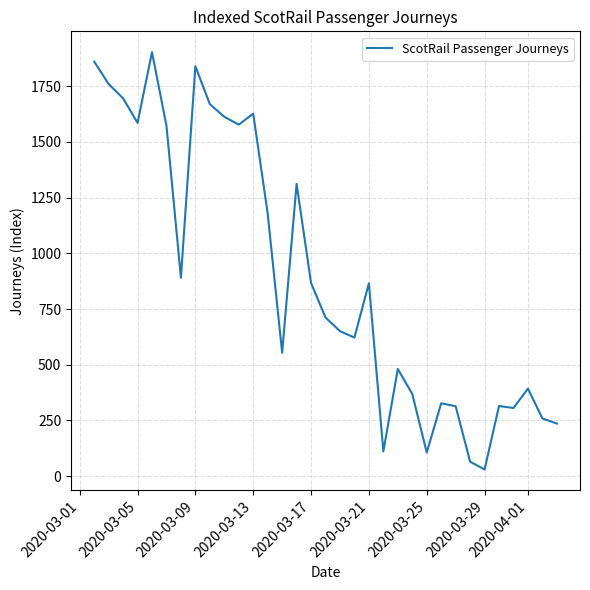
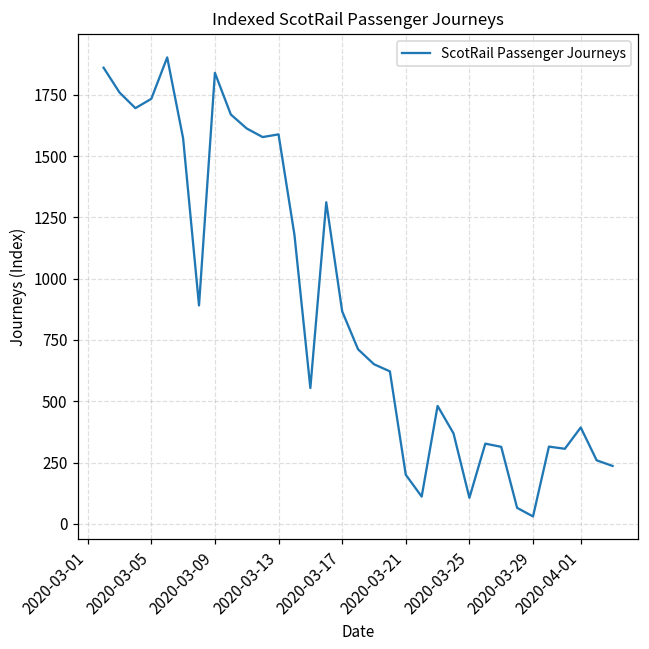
2020-03-05: 1590 -> 1730
2020-03-13: 1630 -> 1590
2020-03-21: 870 -> 200
